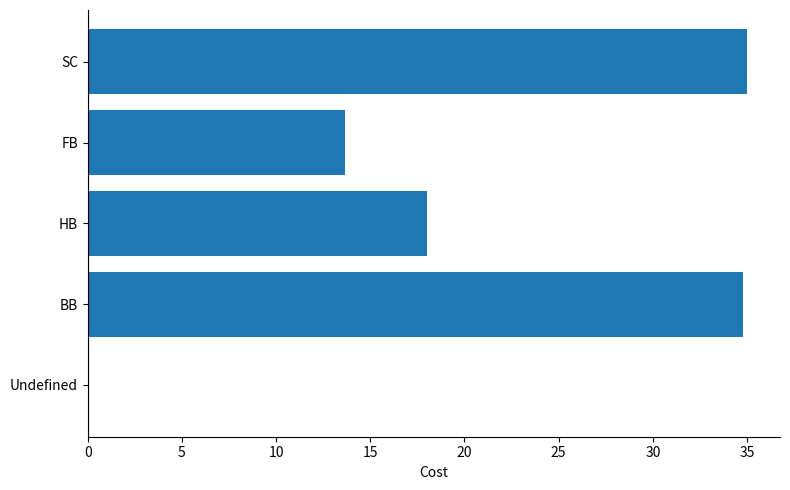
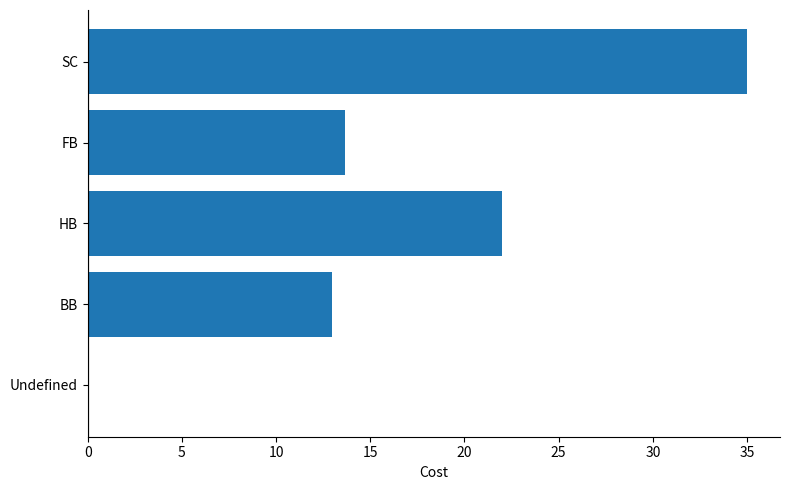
HB: 18.0 -> 22.0
BB: 34.8 -> 13.0
